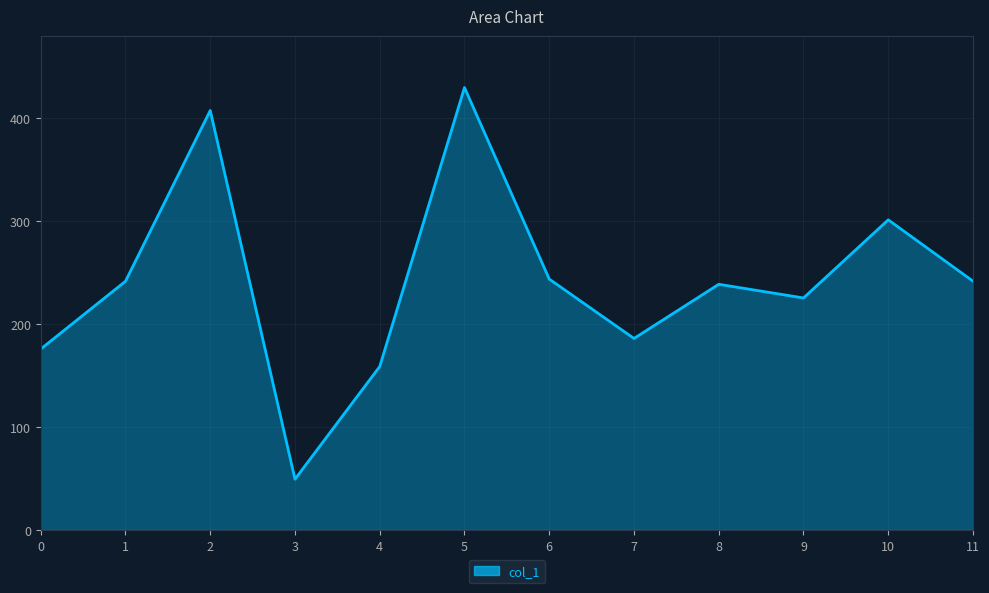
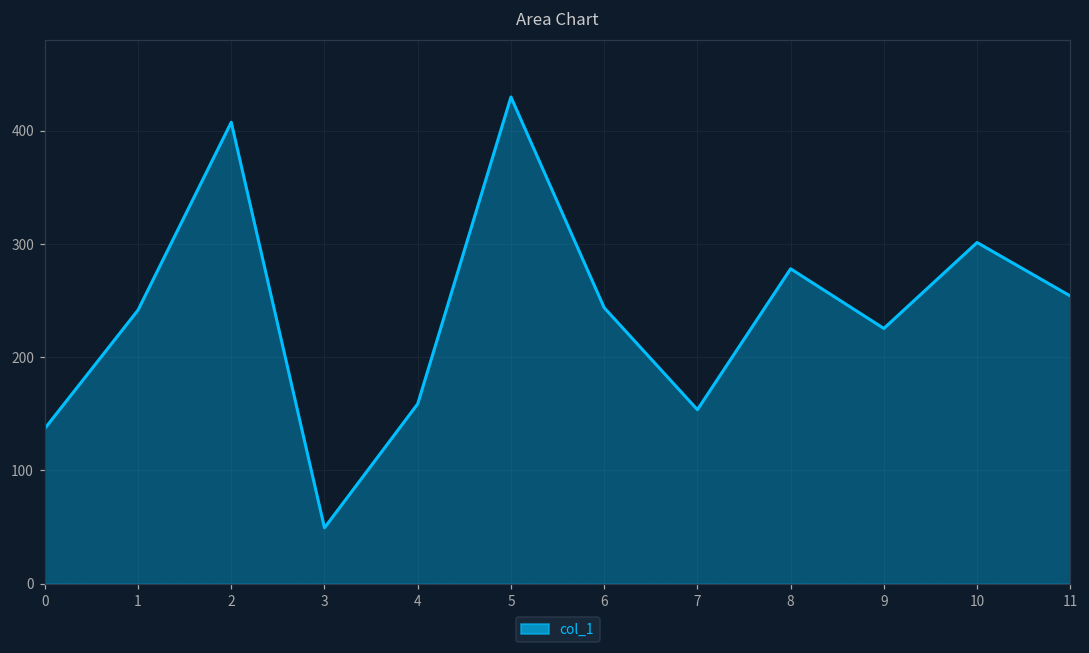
0: 176 -> 137
7: 186 -> 154
8: 239 -> 278
11: 242 -> 254
